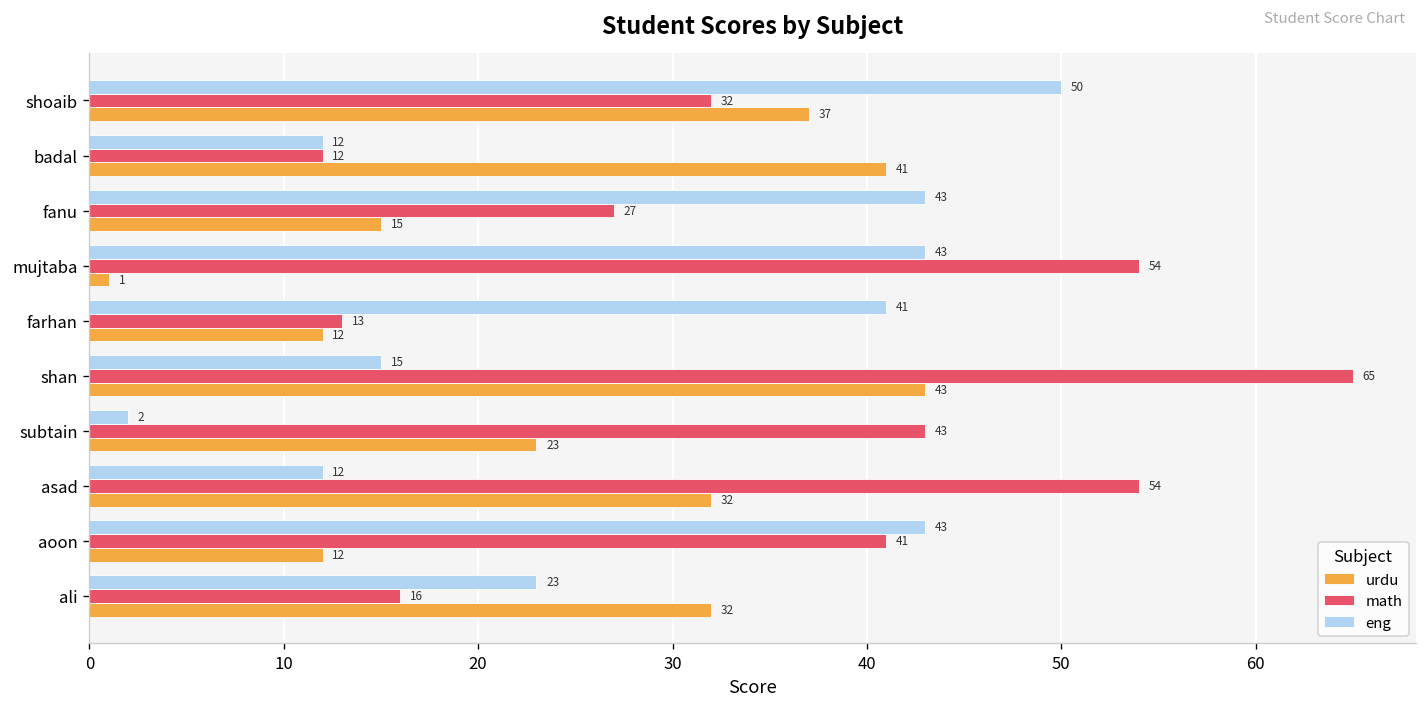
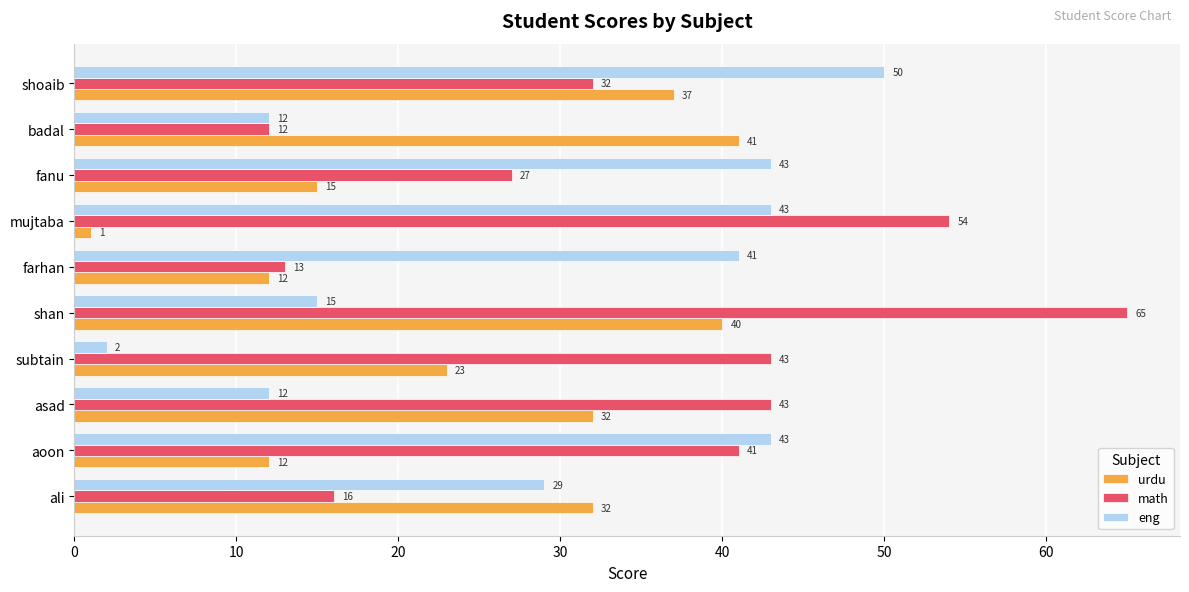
urdu, shan: 43 -> 40
math, asad: 54 -> 43
eng, ali: 23 -> 29
